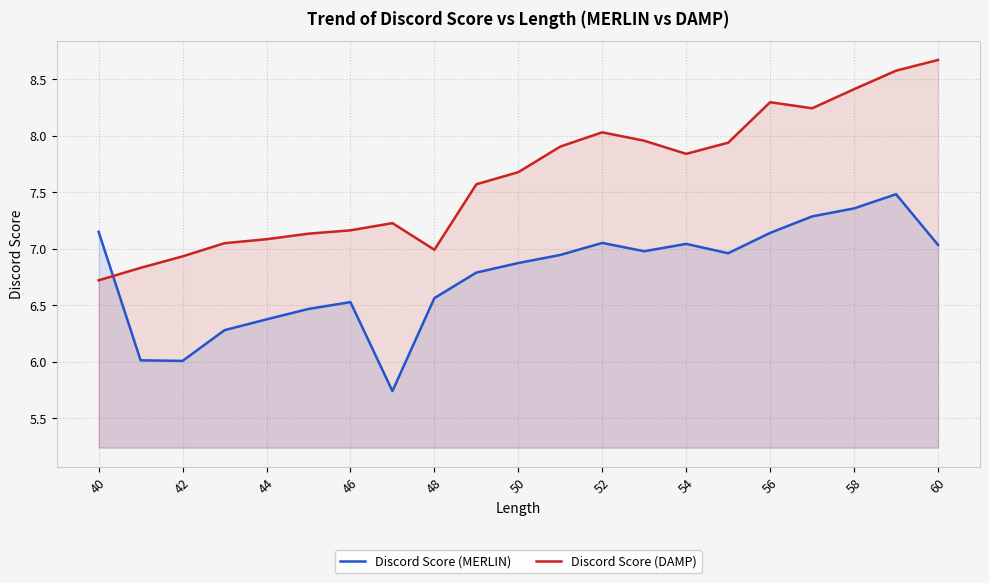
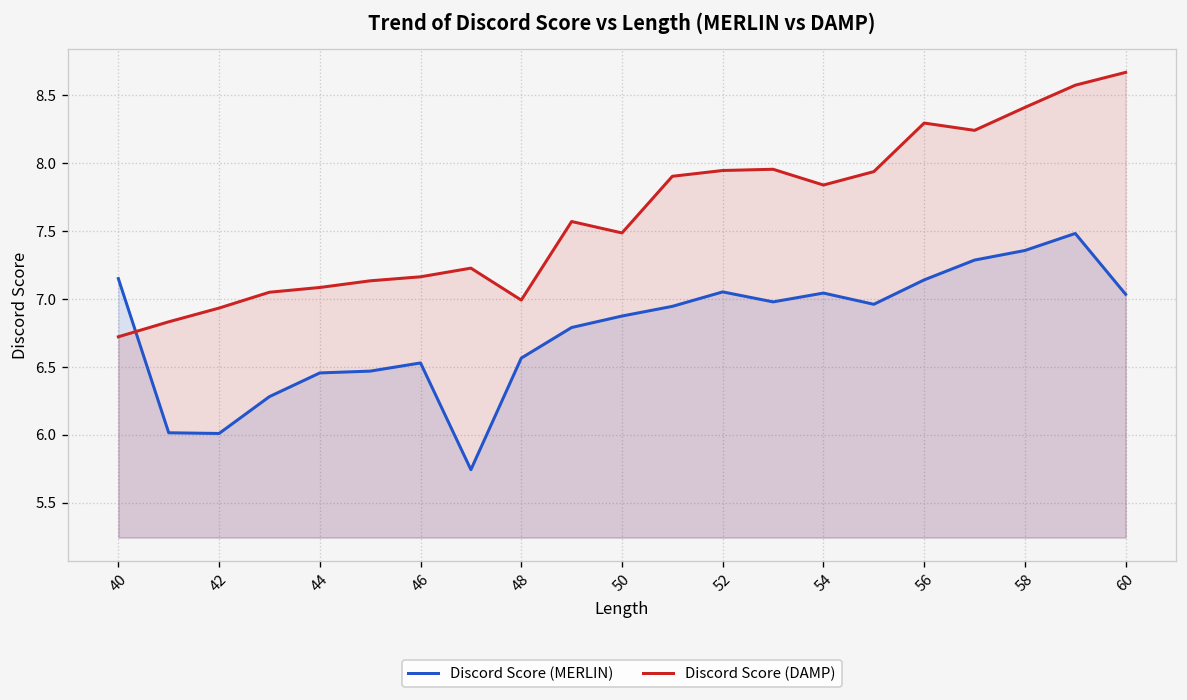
Discord Score (MERLIN), 44: 6.38 -> 6.46
Discord Score (DAMP), 50: 7.68 -> 7.49
Discord Score (DAMP), 52: 8.03 -> 7.95
